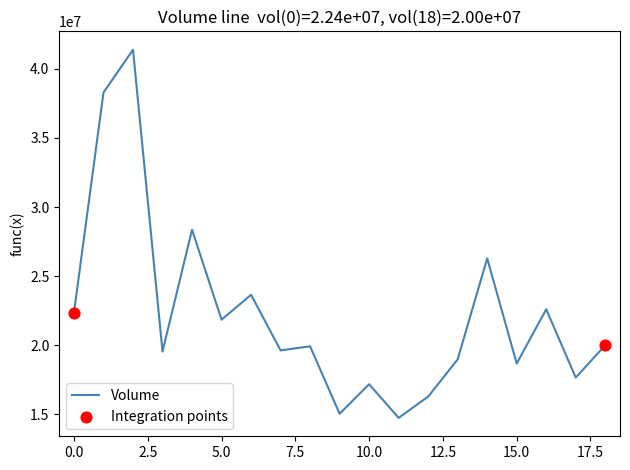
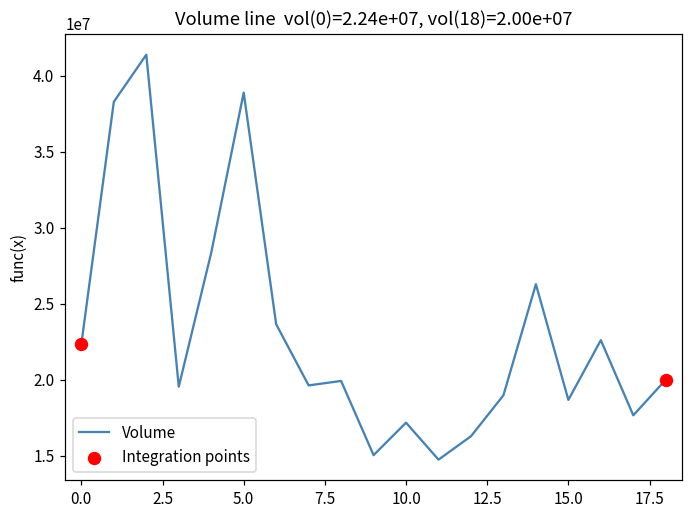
Volume, 5.0: 21900000 -> 38900000
